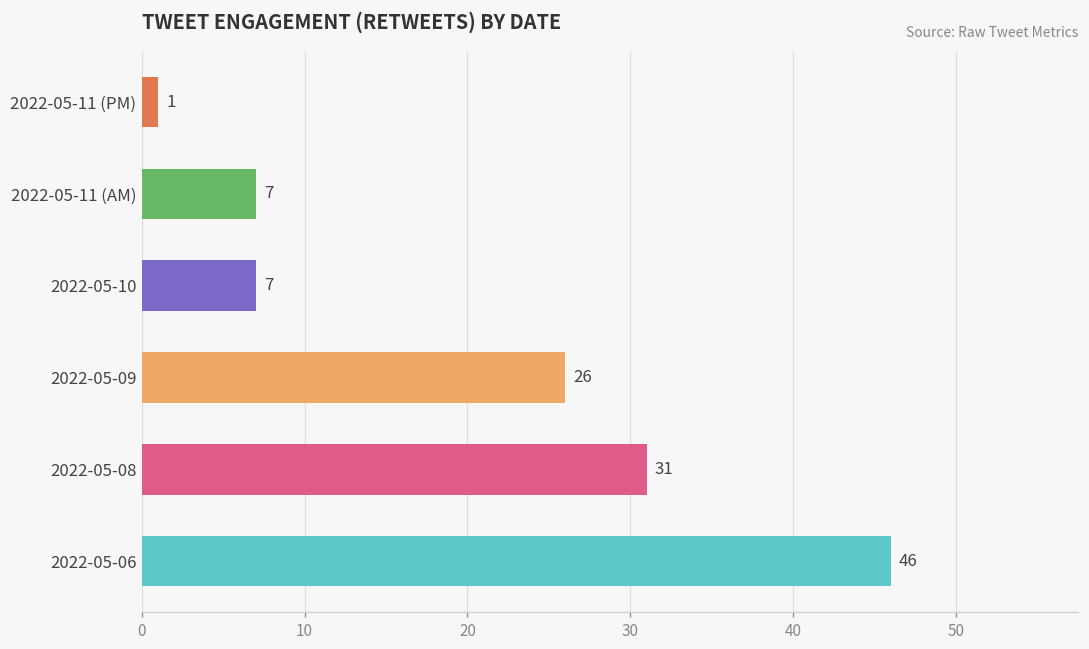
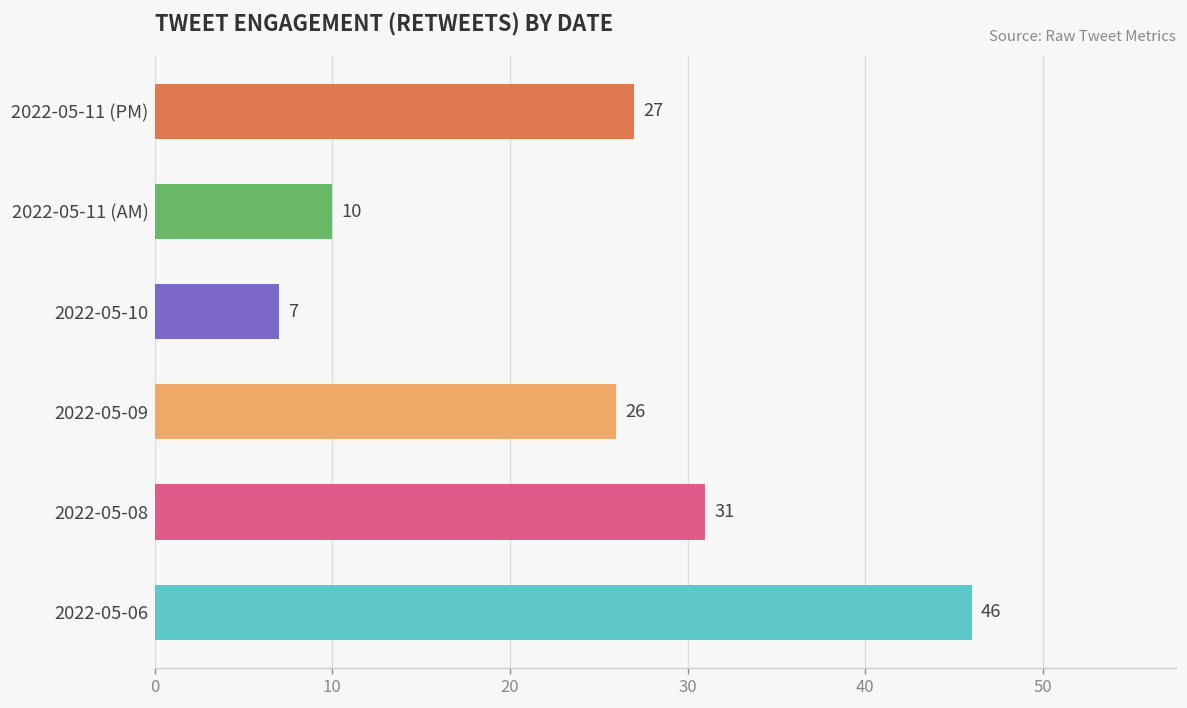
2022-05-11 (PM): 1 -> 27
2022-05-11 (AM): 7 -> 10
